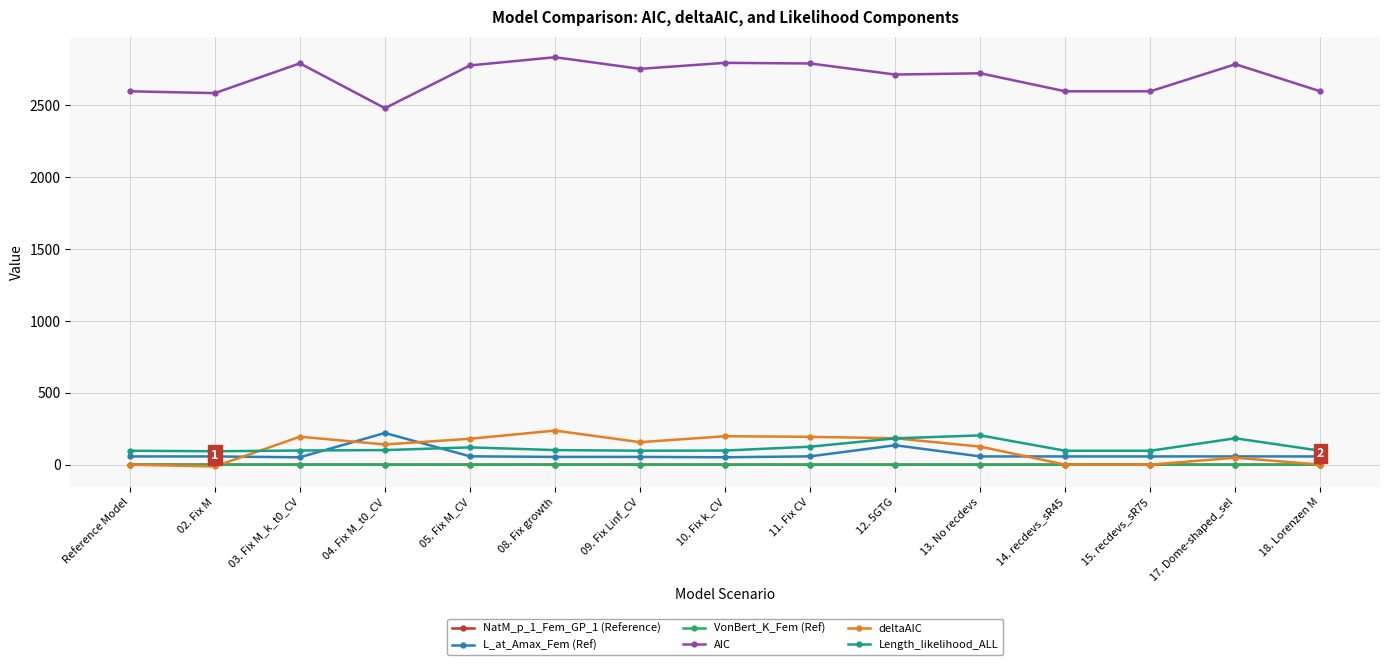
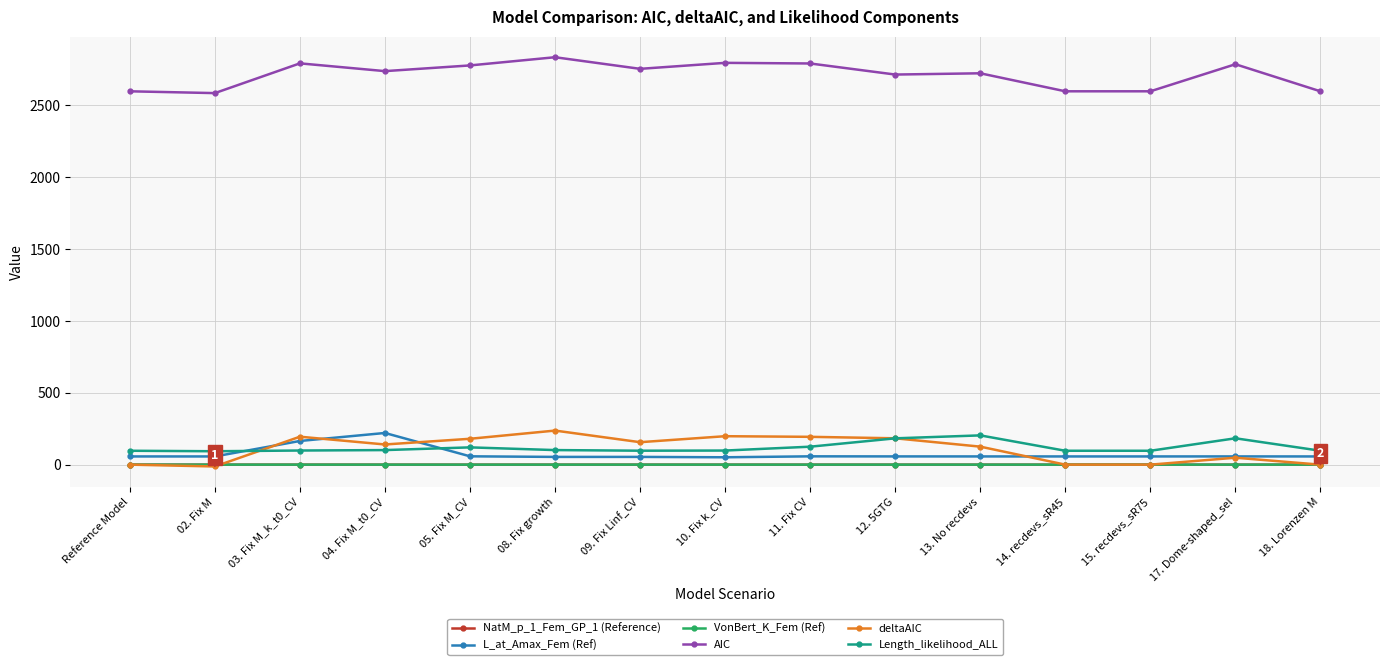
L_at_Amax_Fem (Ref), 03. Fix M_k_t0_CV: 50 -> 160
AIC, 04. Fix M_t0_CV: 2480 -> 2740
L_at_Amax_Fem (Ref), 12. 5GTG: 130 -> 60
